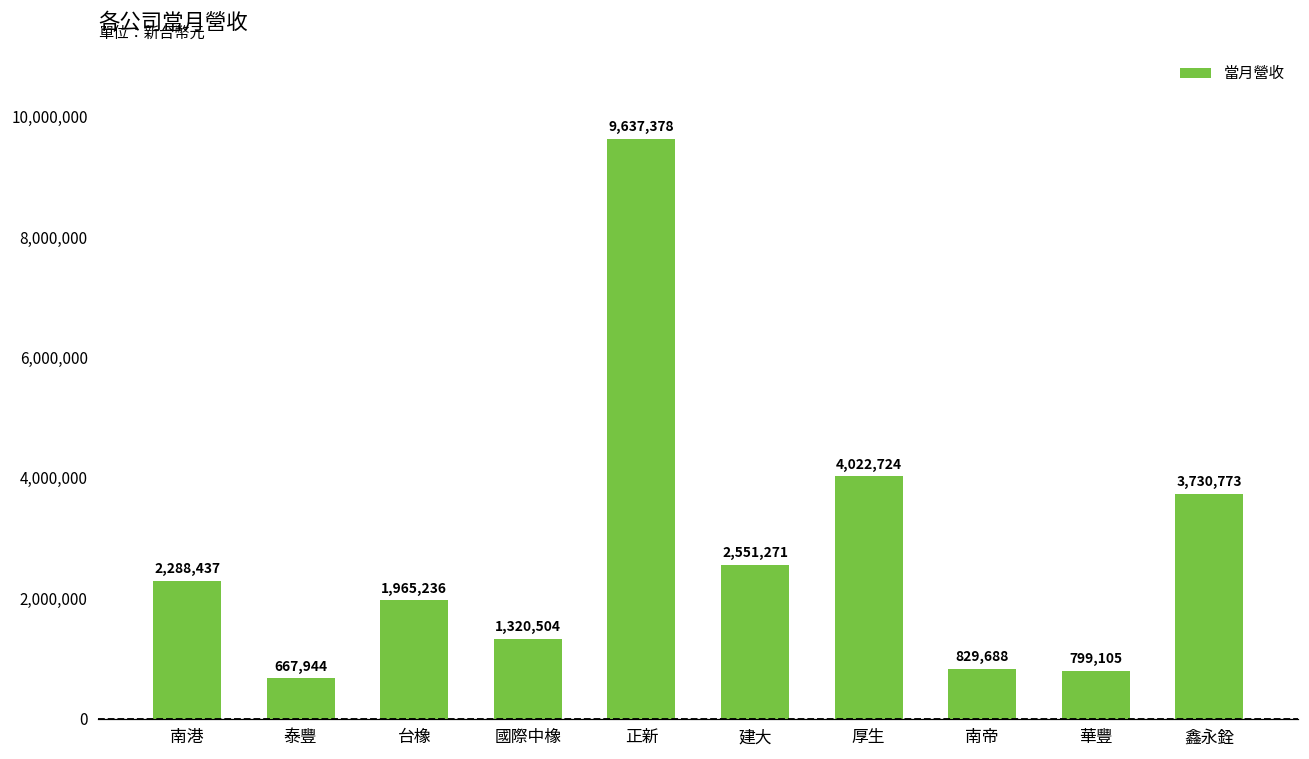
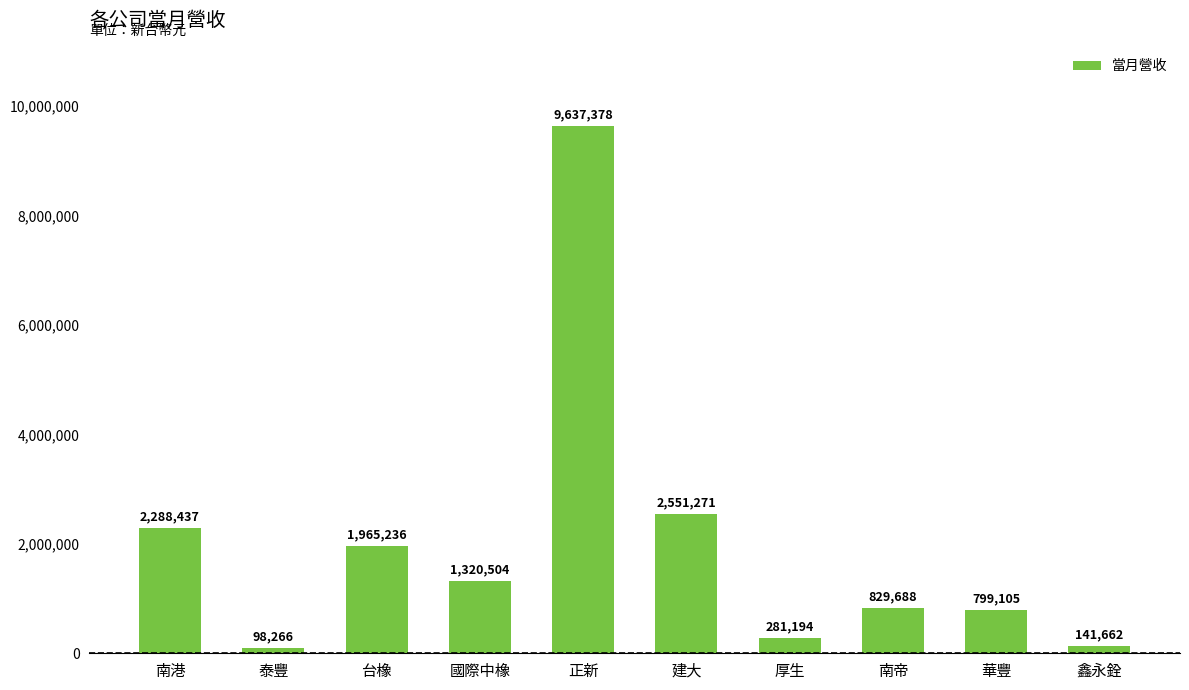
泰豐: 667,944 -> 98,266
厚生: 4,022,724 -> 281,194
鑫永銓: 3,730,773 -> 141,662
